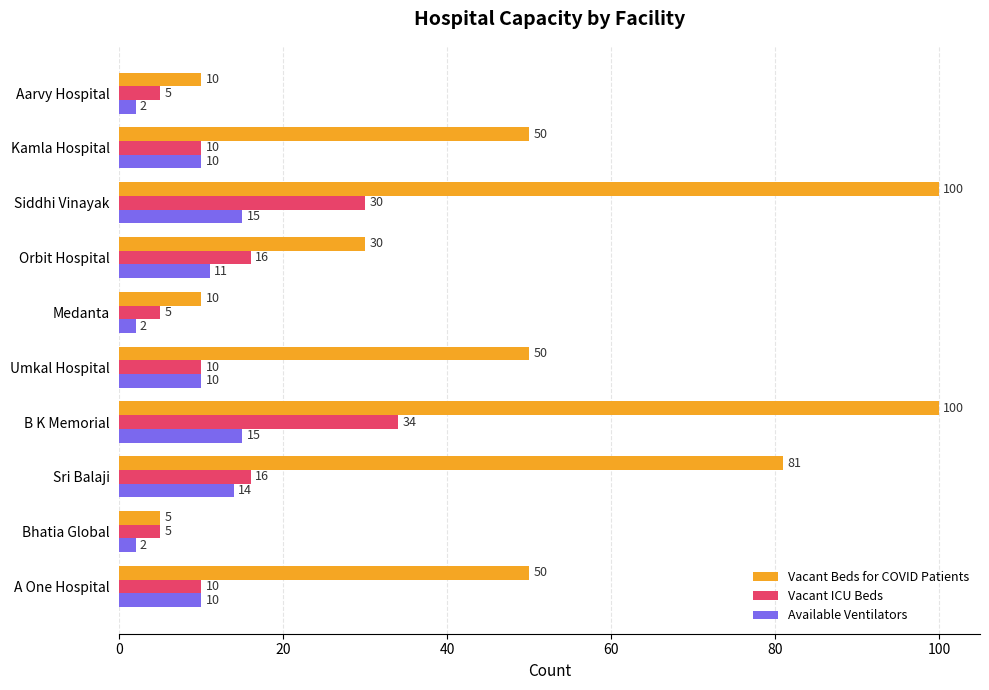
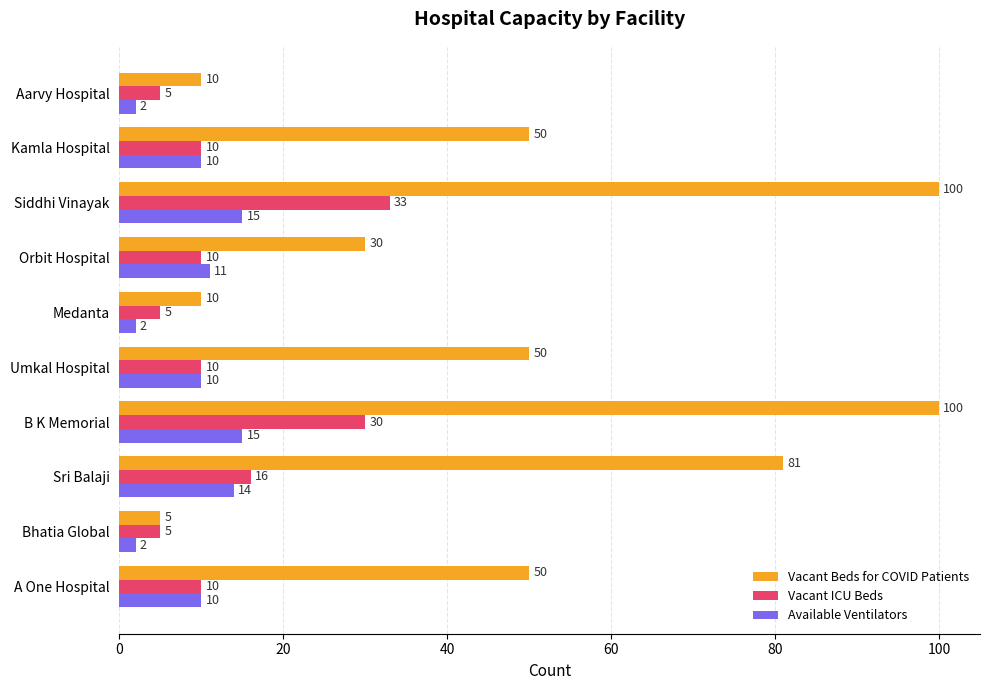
Vacant ICU Beds, Siddhi Vinayak: 30 -> 33
Vacant ICU Beds, Orbit Hospital: 16 -> 10
Vacant ICU Beds, B K Memorial: 34 -> 30
